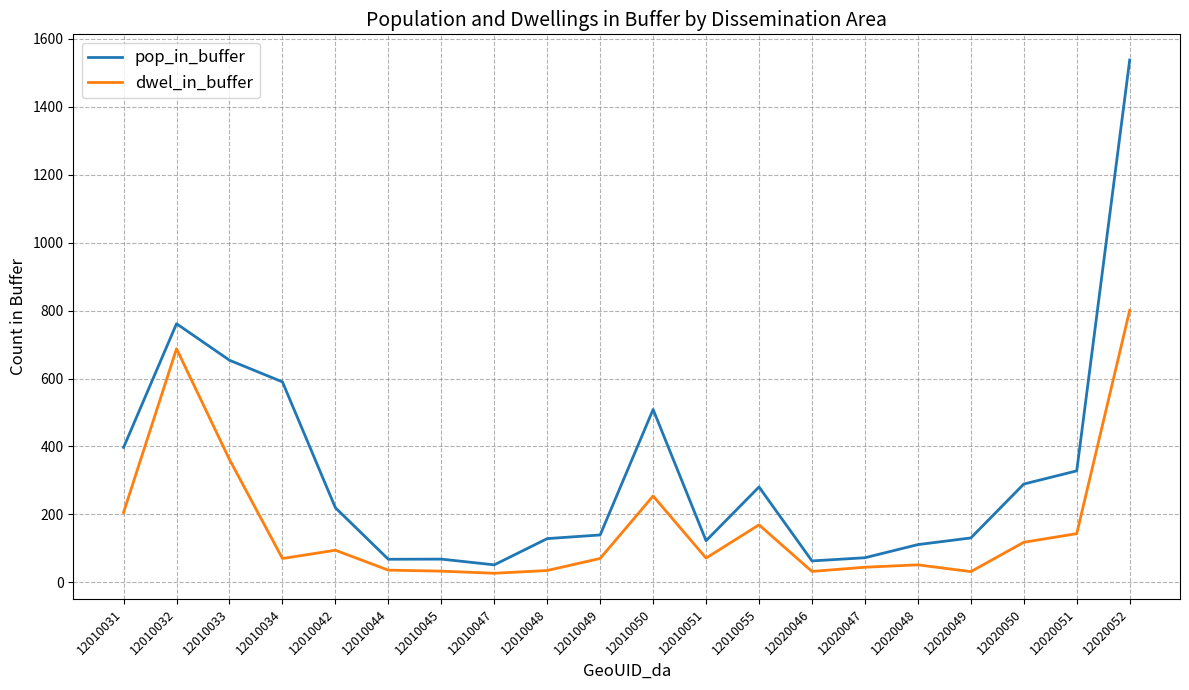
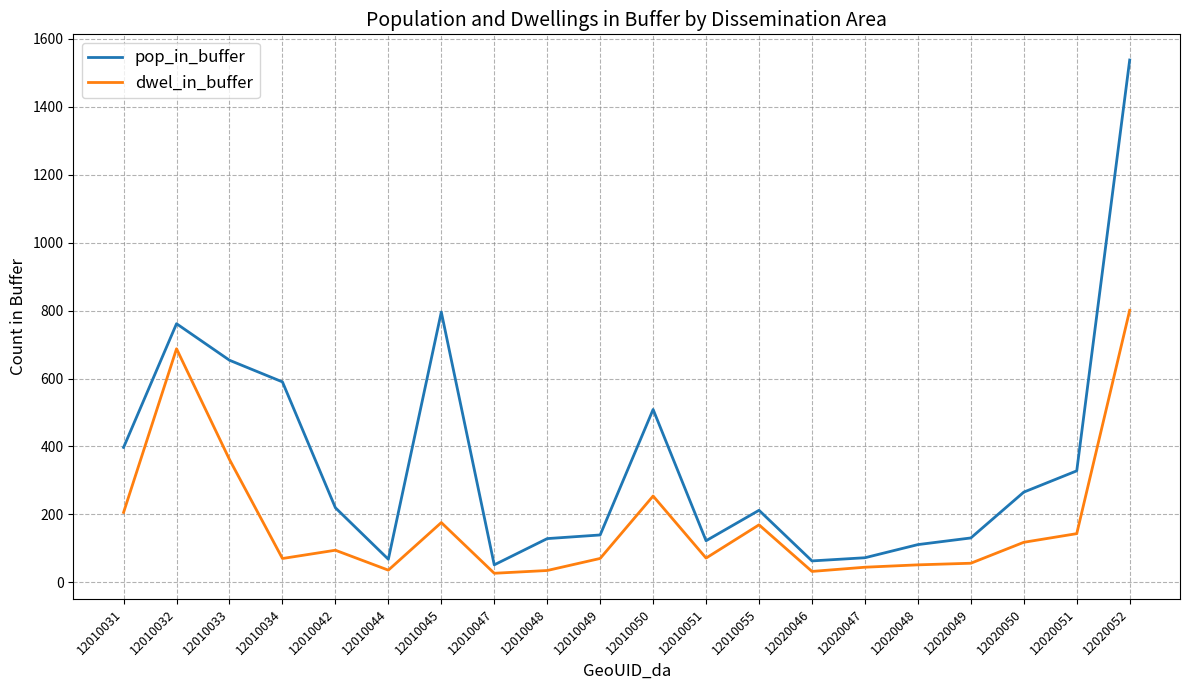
pop_in_buffer, 12010045: 70 -> 800
dwel_in_buffer, 12010045: 30 -> 180
pop_in_buffer, 12010055: 280 -> 210
dwel_in_buffer, 12020049: 30 -> 60
pop_in_buffer, 12020050: 290 -> 270
